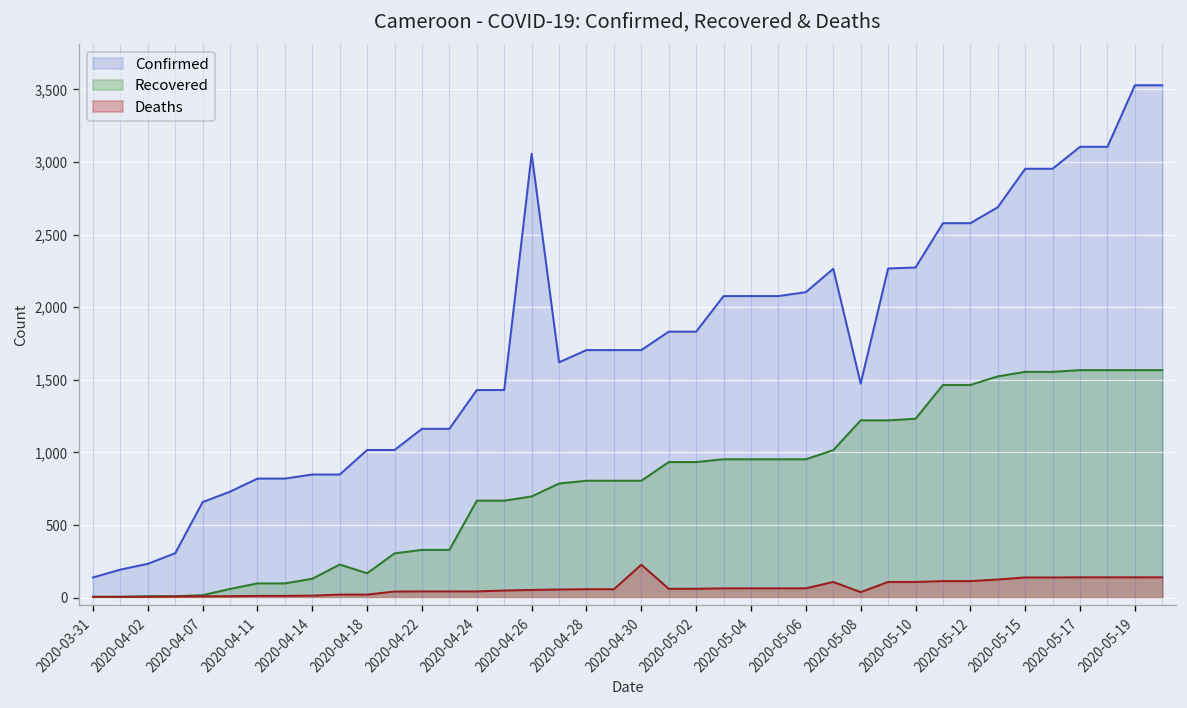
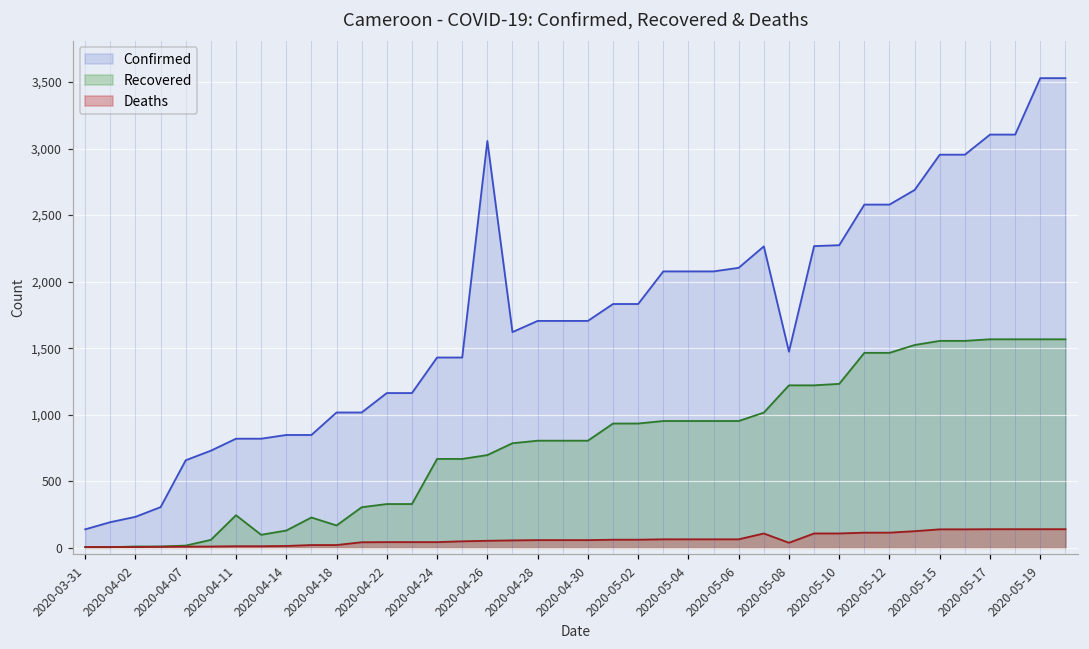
Recovered, 2020-04-11: 100 -> 250
Deaths, 2020-04-30: 230 -> 60
